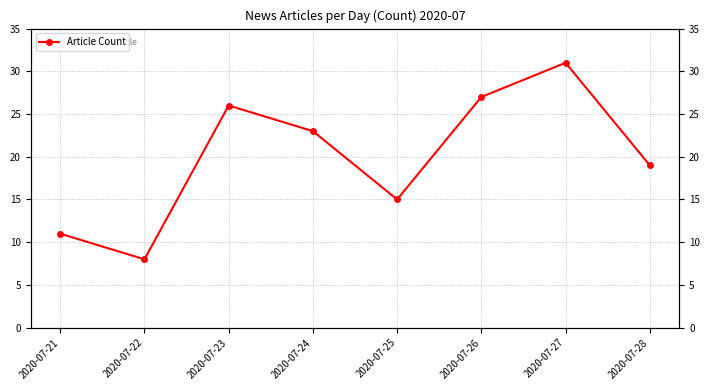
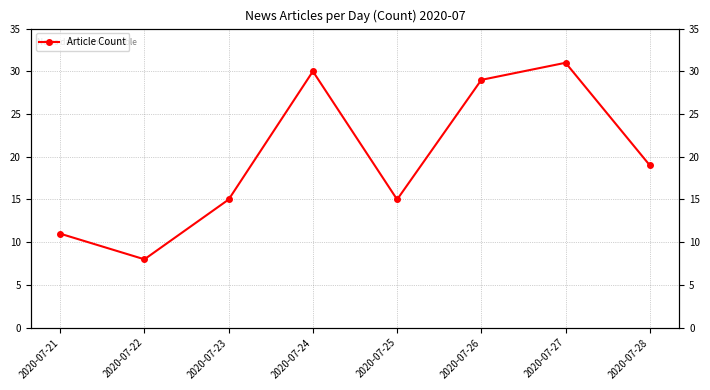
2020-07-23: 26 -> 15
2020-07-24: 23 -> 30
2020-07-26: 27 -> 29
